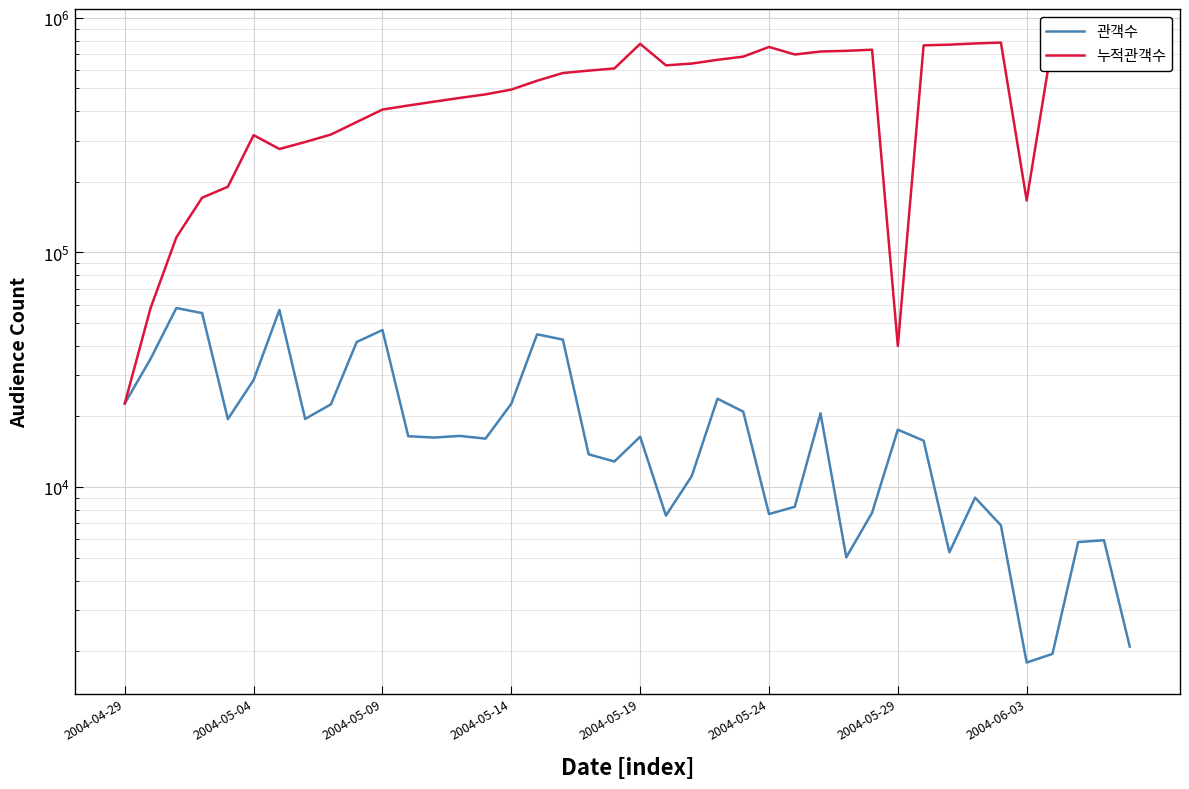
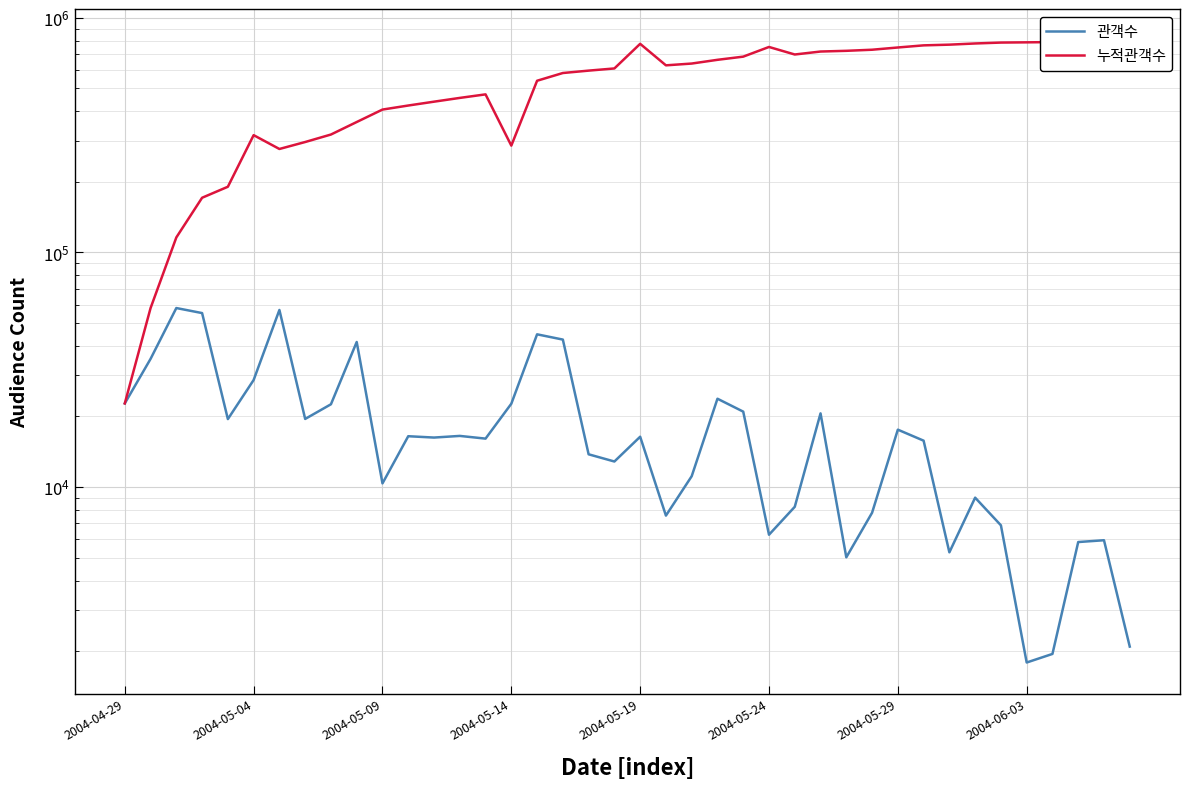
관객수, 2004-05-09: 47000 -> 10000
누적관객수, 2004-05-14: 490000 -> 290000
관객수, 2004-05-24: 7700 -> 6300
누적관객수, 2004-05-29: 40000 -> 750000
누적관객수, 2004-06-03: 170000 -> 790000
